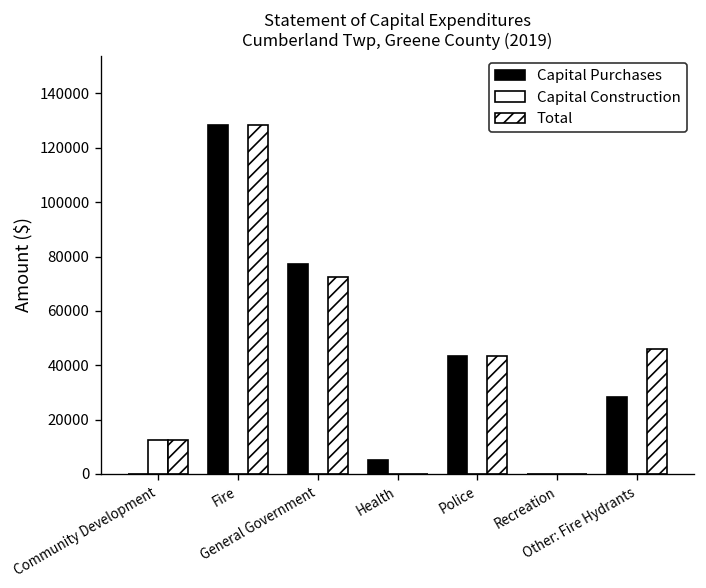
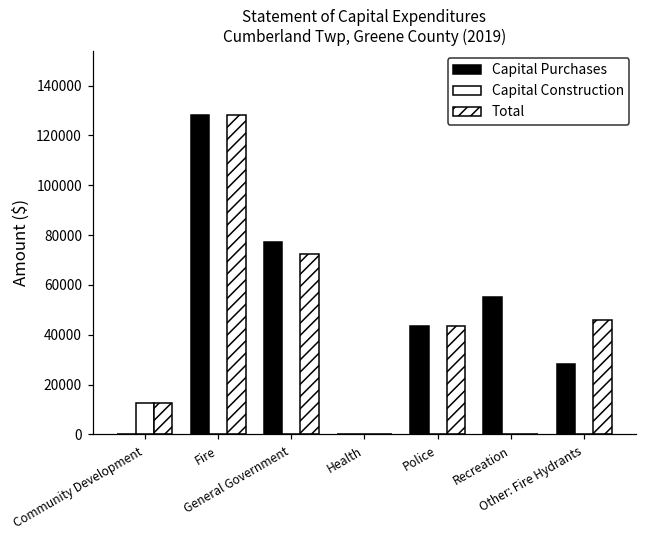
Capital Purchases, Health: 5000 -> 0
Capital Purchases, Recreation: 0 -> 55000
